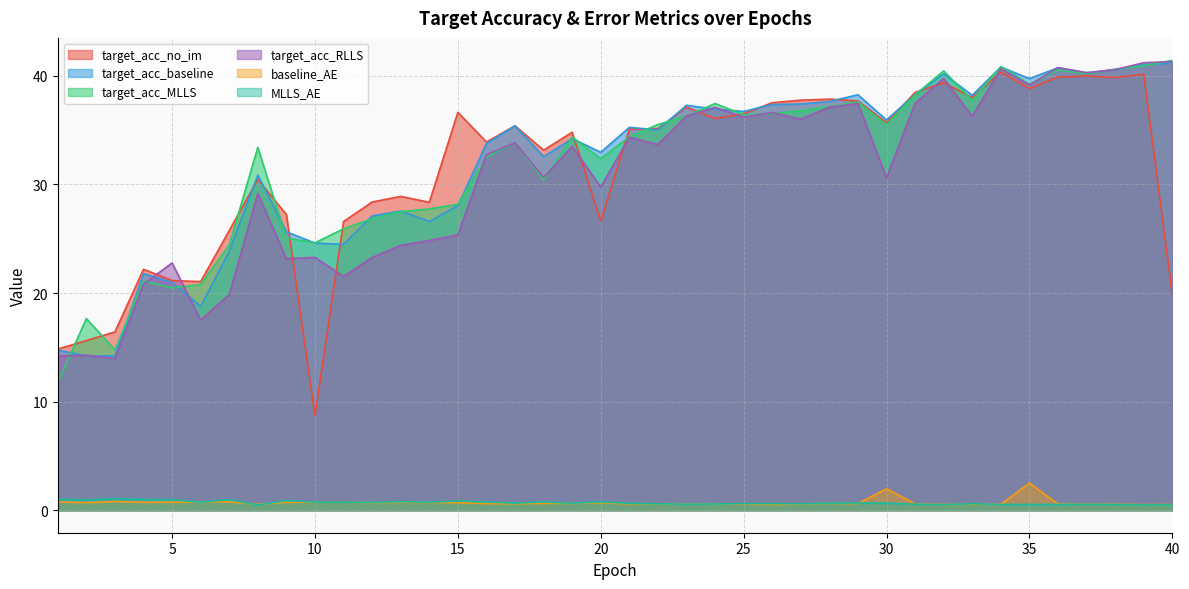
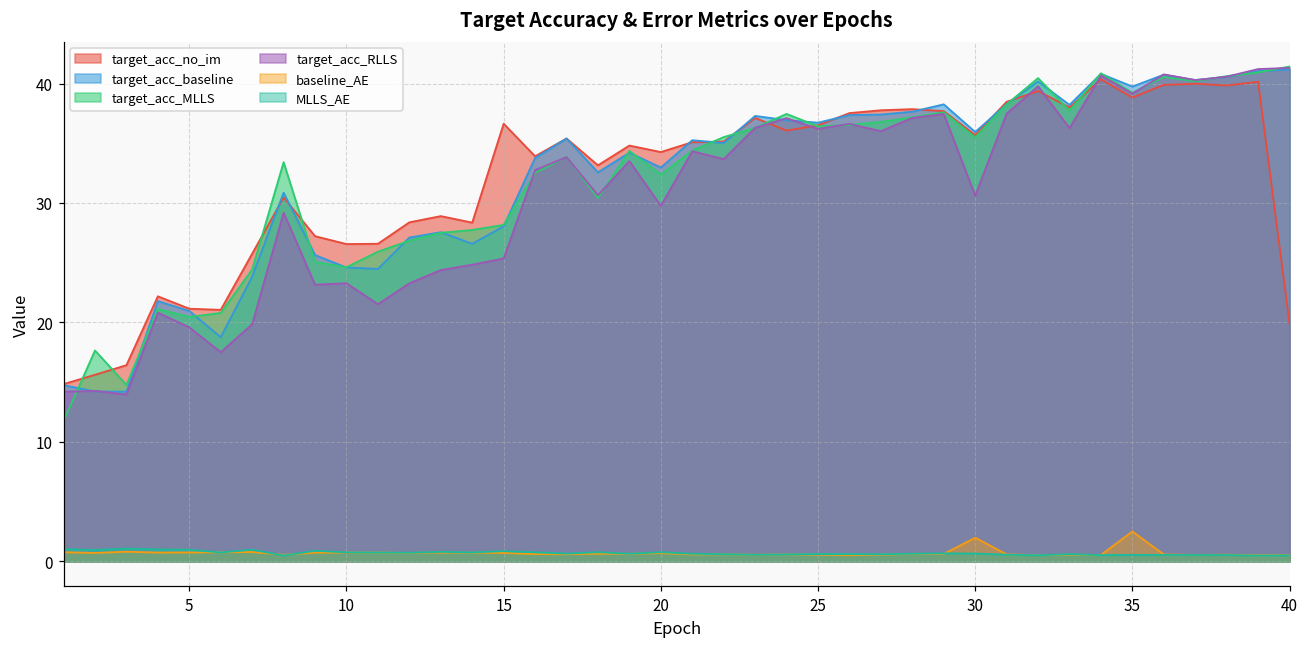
target_acc_RLLS, 5: 22.8 -> 19.6
target_acc_no_im, 10: 8.7 -> 26.6
target_acc_no_im, 20: 26.6 -> 34.3
